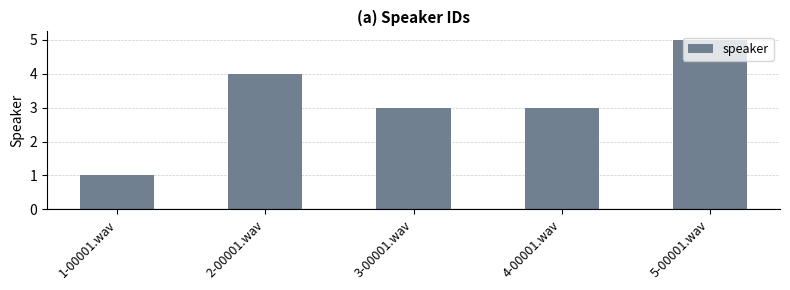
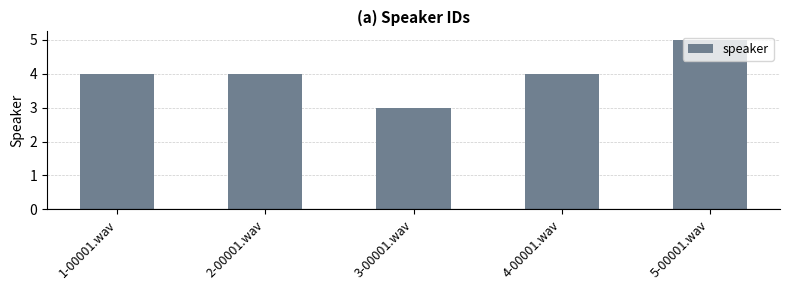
1-00001.wav: 1 -> 4
4-00001.wav: 3 -> 4
